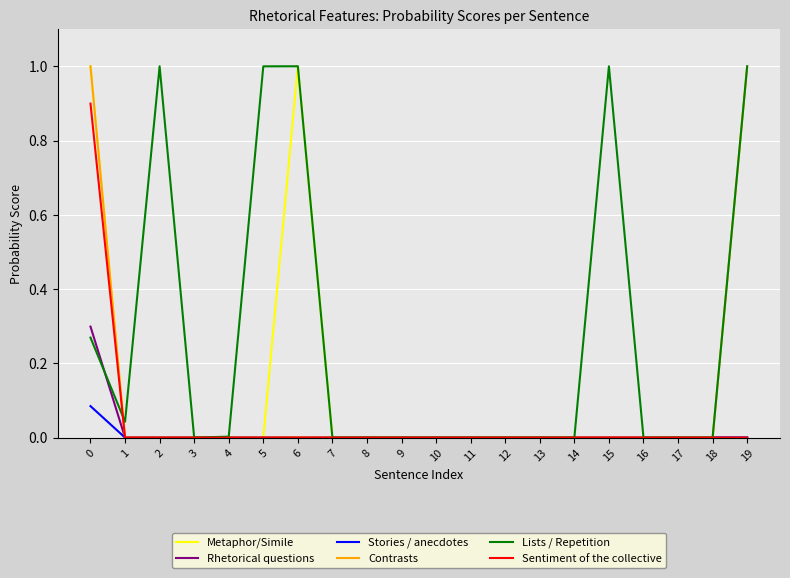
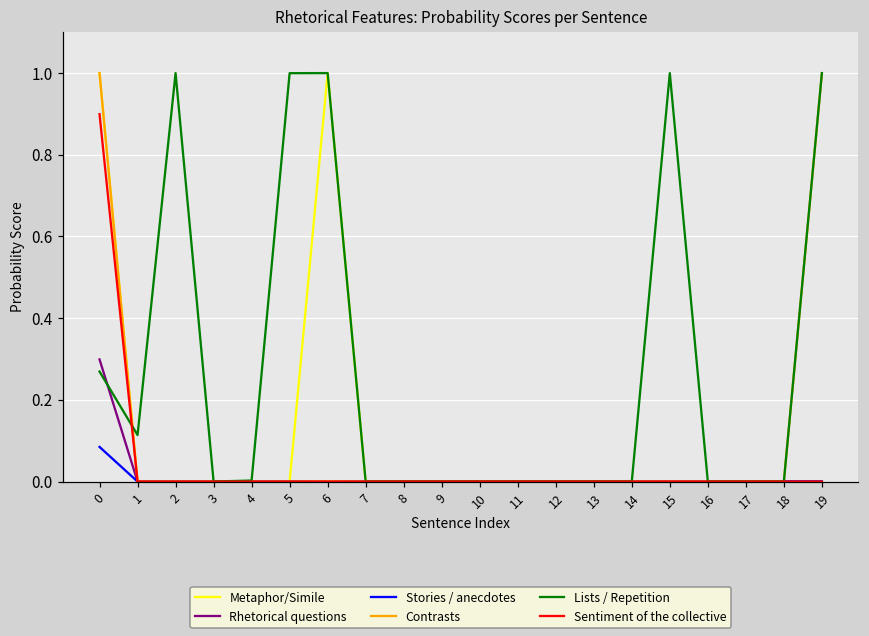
Lists / Repetition, 1: 0.04 -> 0.11
